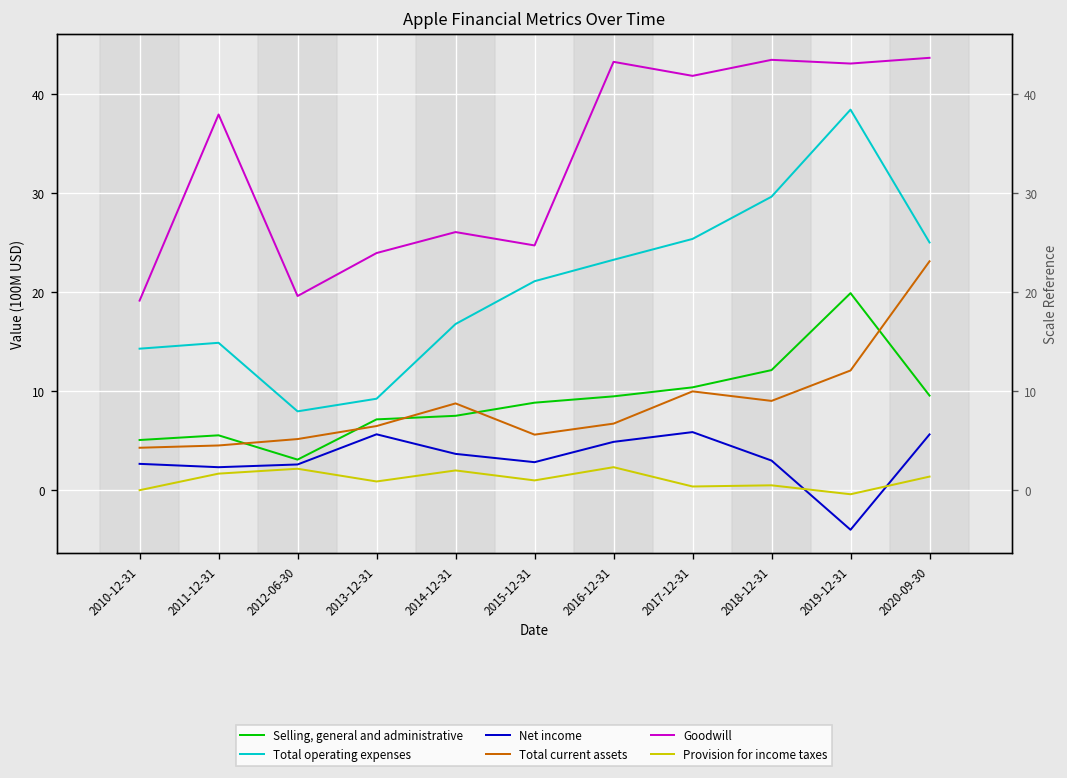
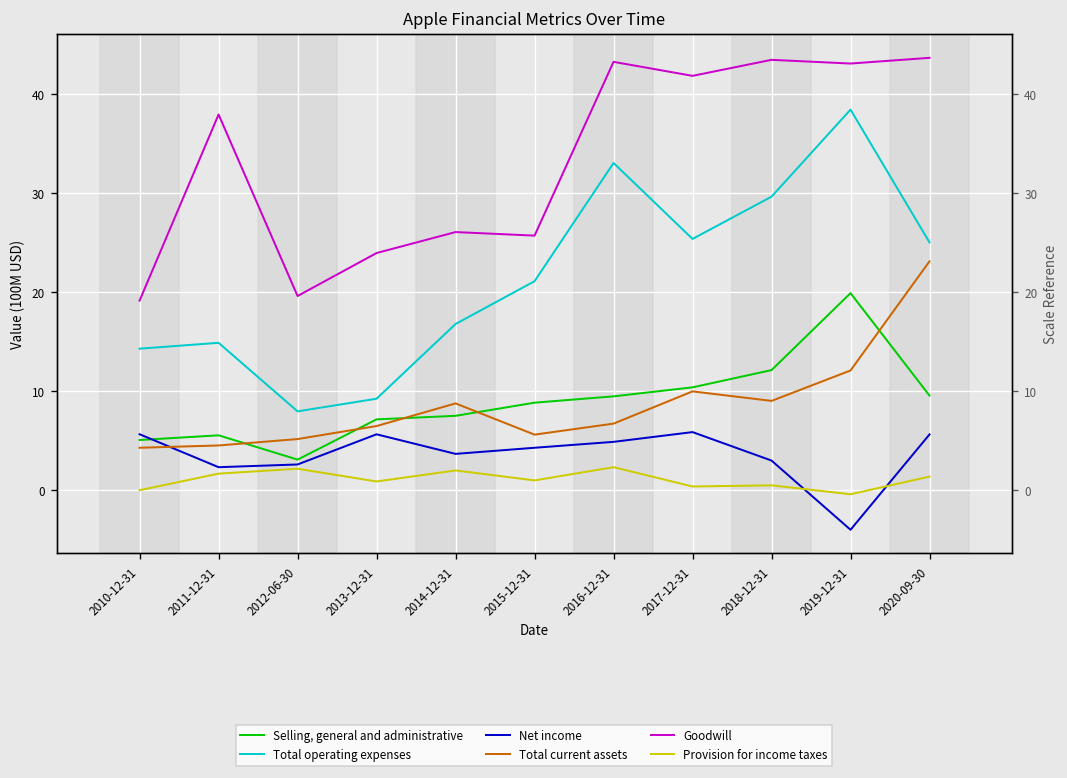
Net income, 2010-12-31: 3 -> 6
Net income, 2015-12-31: 3 -> 4
Goodwill, 2015-12-31: 25 -> 26
Total operating expenses, 2016-12-31: 23 -> 33
